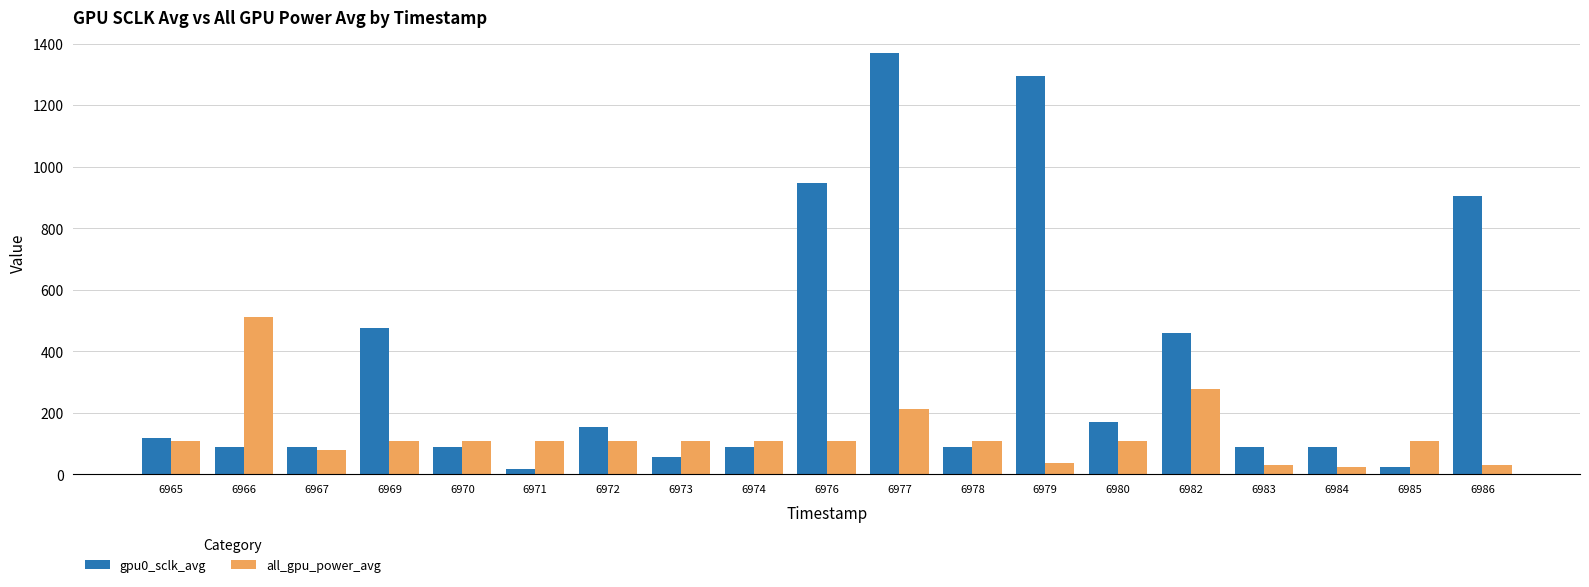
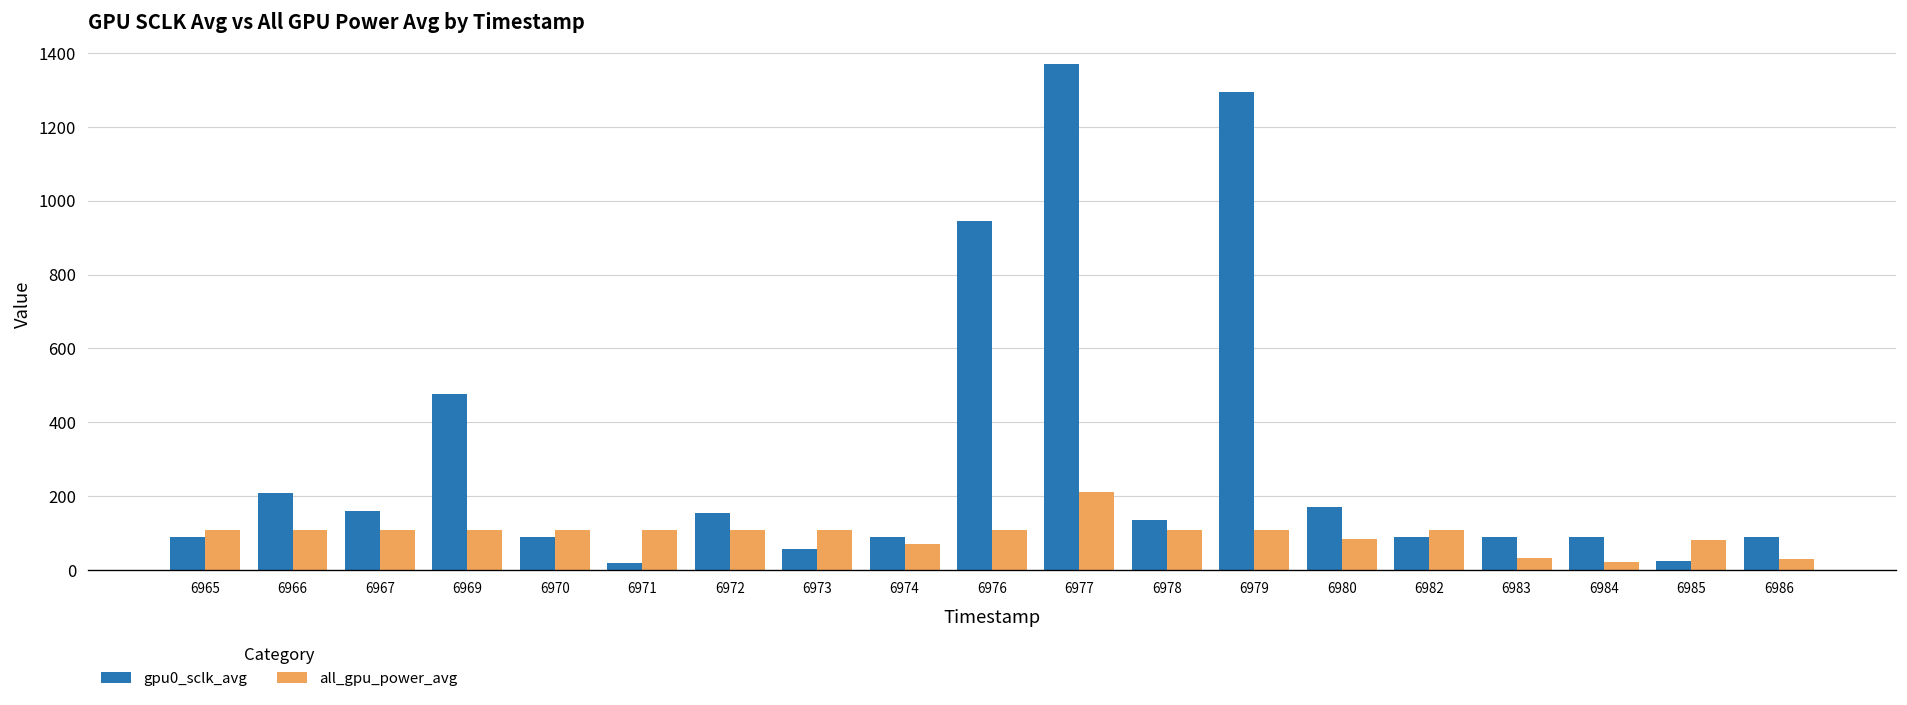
gpu0_sclk_avg, 6965: 120 -> 90
gpu0_sclk_avg, 6966: 90 -> 210
all_gpu_power_avg, 6966: 510 -> 110
gpu0_sclk_avg, 6967: 90 -> 160
all_gpu_power_avg, 6967: 80 -> 110
all_gpu_power_avg, 6974: 110 -> 70
gpu0_sclk_avg, 6978: 90 -> 140
all_gpu_power_avg, 6979: 40 -> 110
all_gpu_power_avg, 6980: 110 -> 80
gpu0_sclk_avg, 6982: 460 -> 90
all_gpu_power_avg, 6982: 280 -> 110
all_gpu_power_avg, 6985: 110 -> 80
gpu0_sclk_avg, 6986: 900 -> 90
